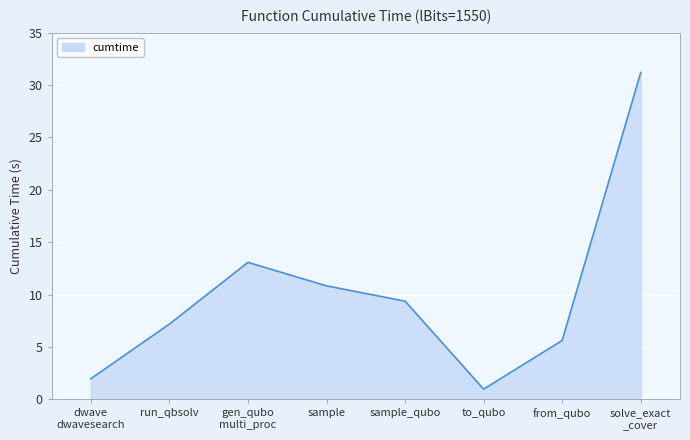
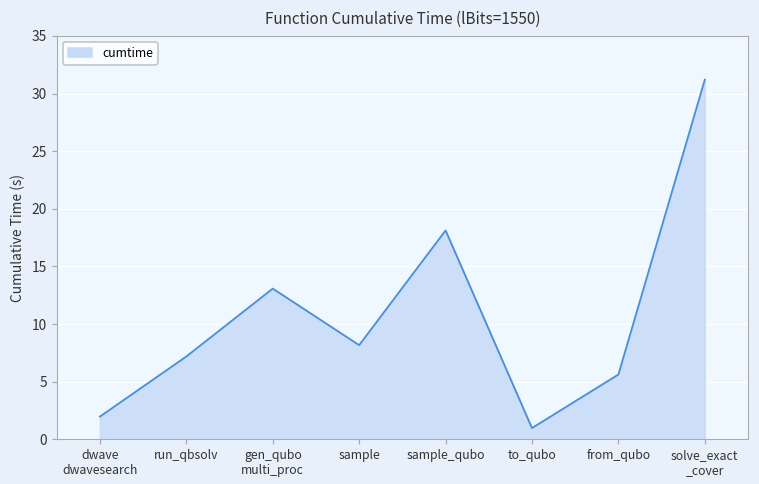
sample: 10.8 -> 8.2
sample_qubo: 9.4 -> 18.1
